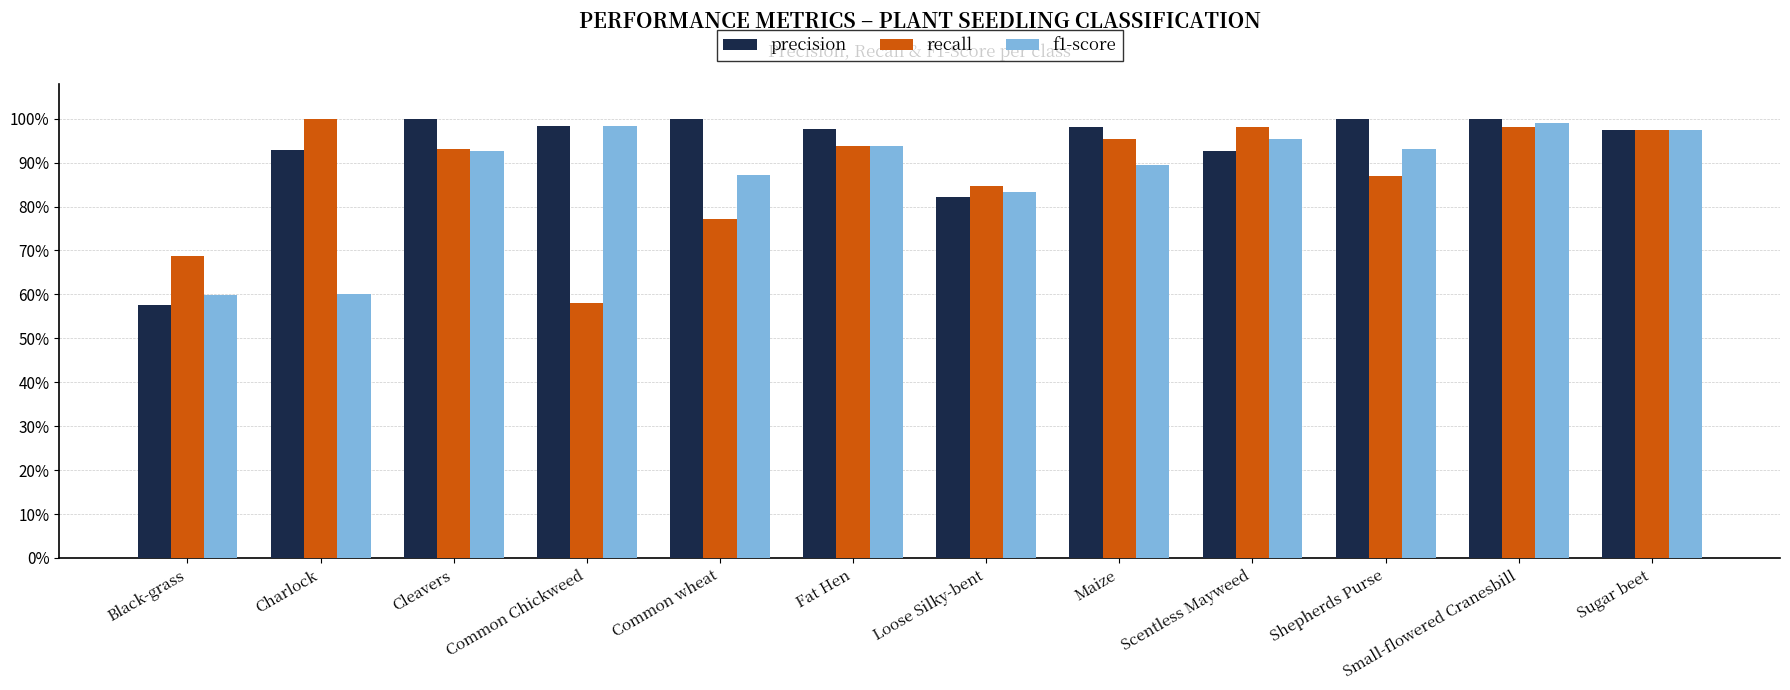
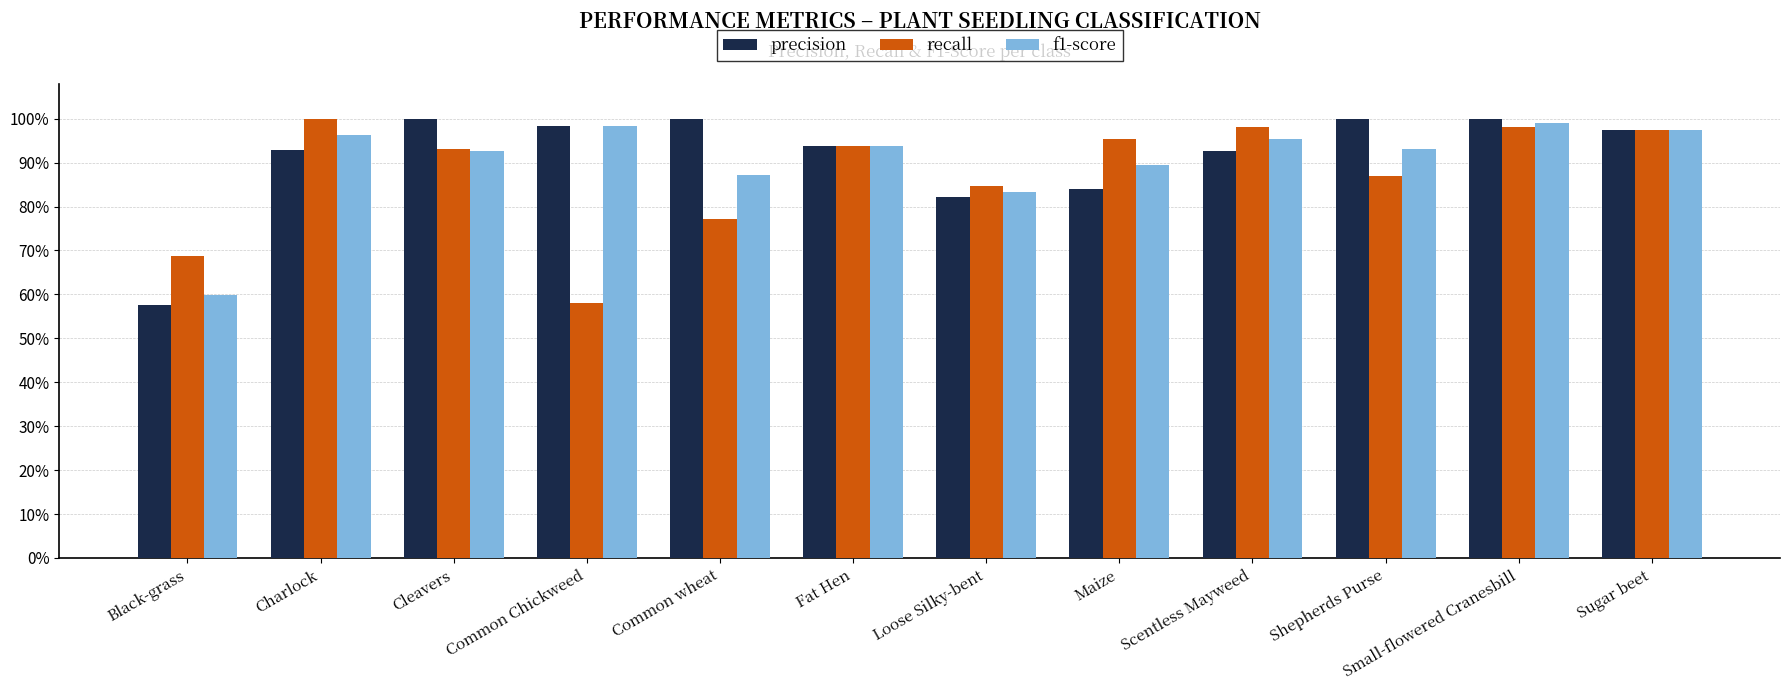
f1-score, Charlock: 60% -> 96%
precision, Fat Hen: 98% -> 94%
precision, Maize: 98% -> 84%
